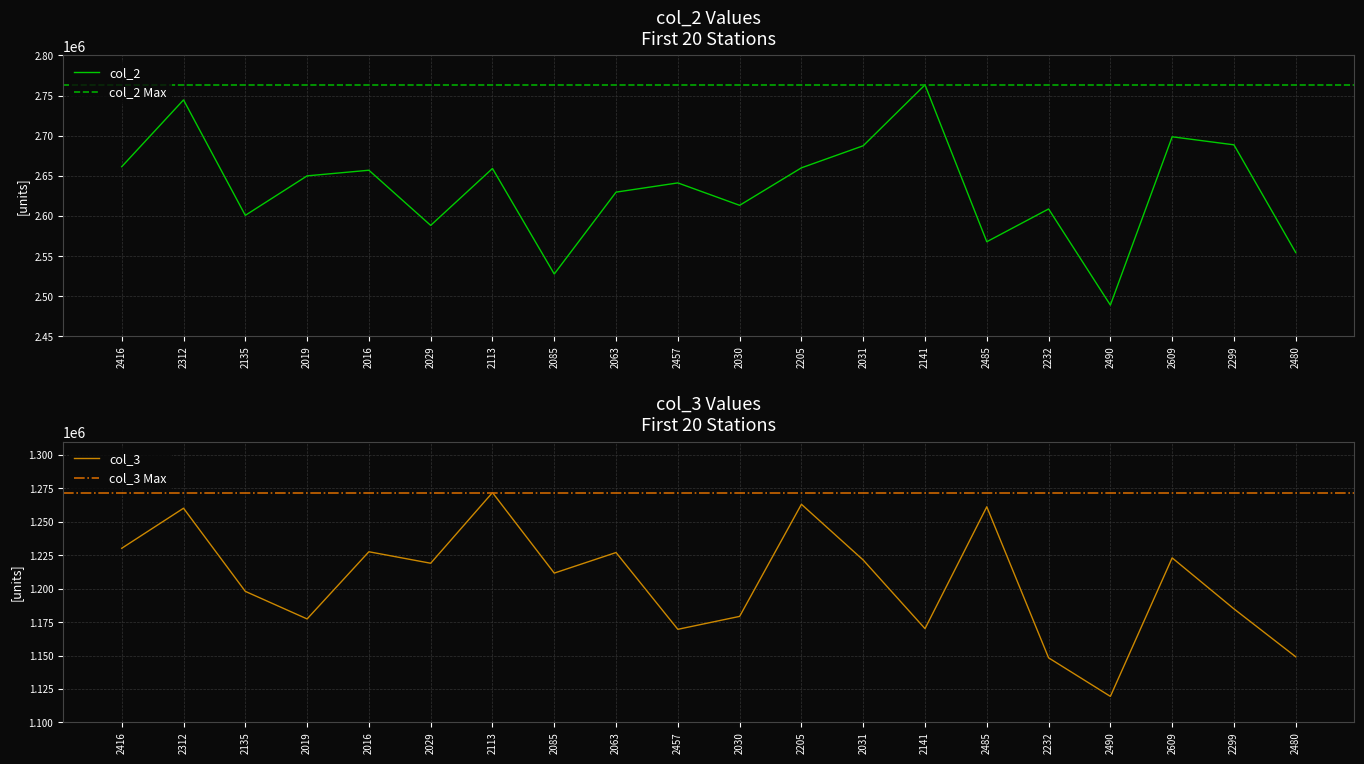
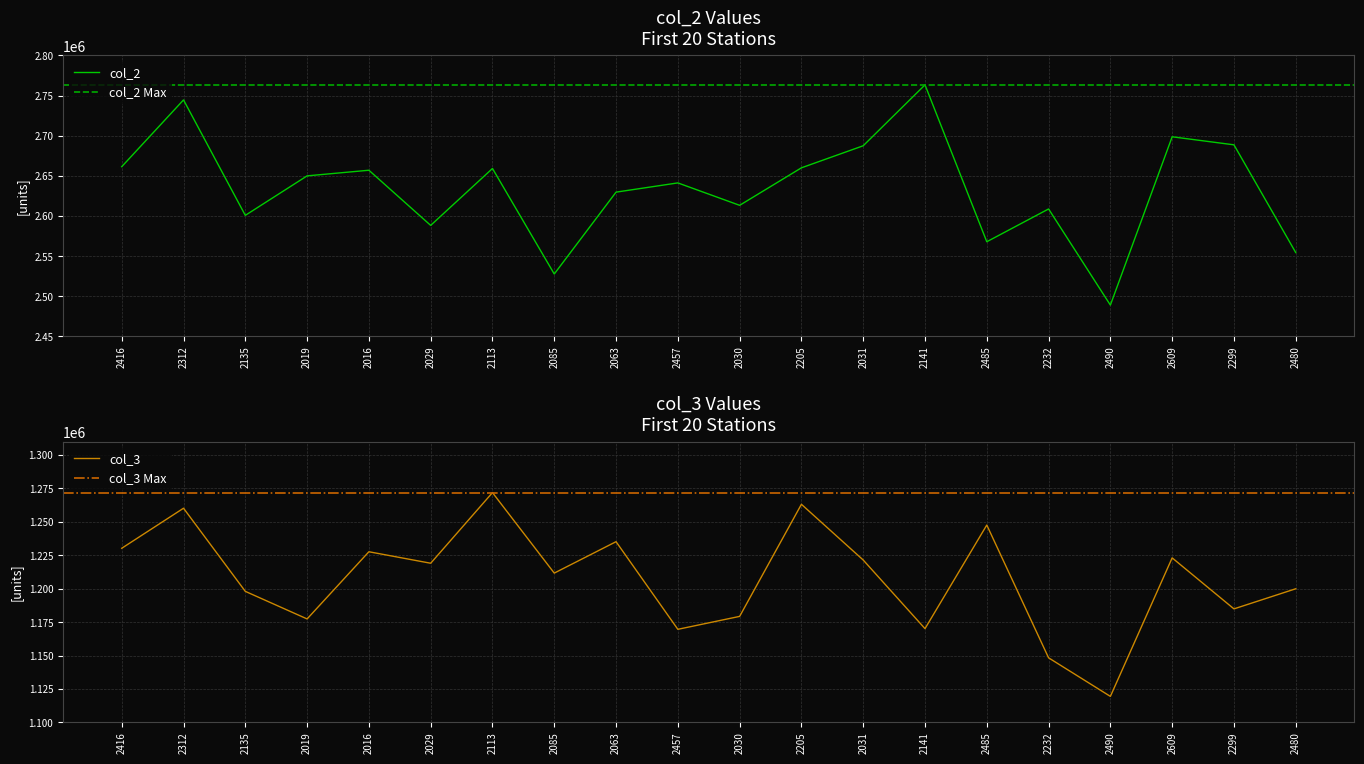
col_3 Values First 20 Stations, 2063: 1227000 -> 1235000
col_3 Values First 20 Stations, 2485: 1261000 -> 1248000
col_3 Values First 20 Stations, 2480: 1149000 -> 1200000
